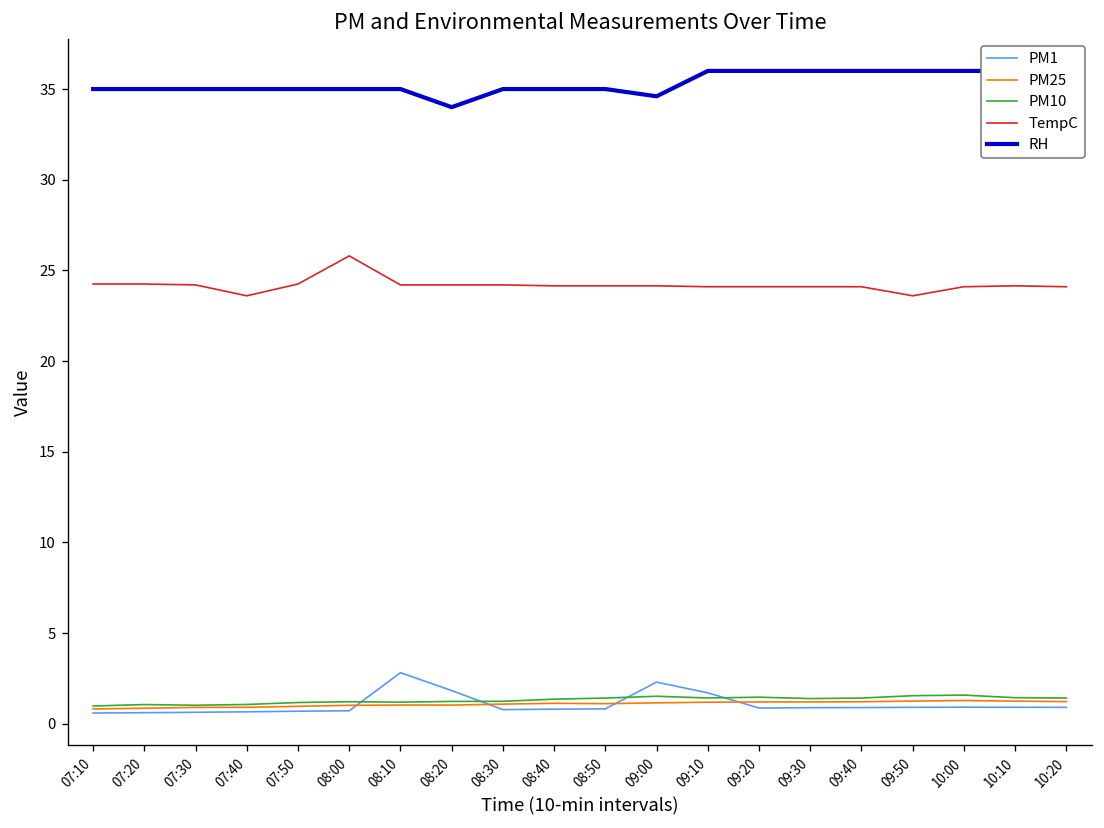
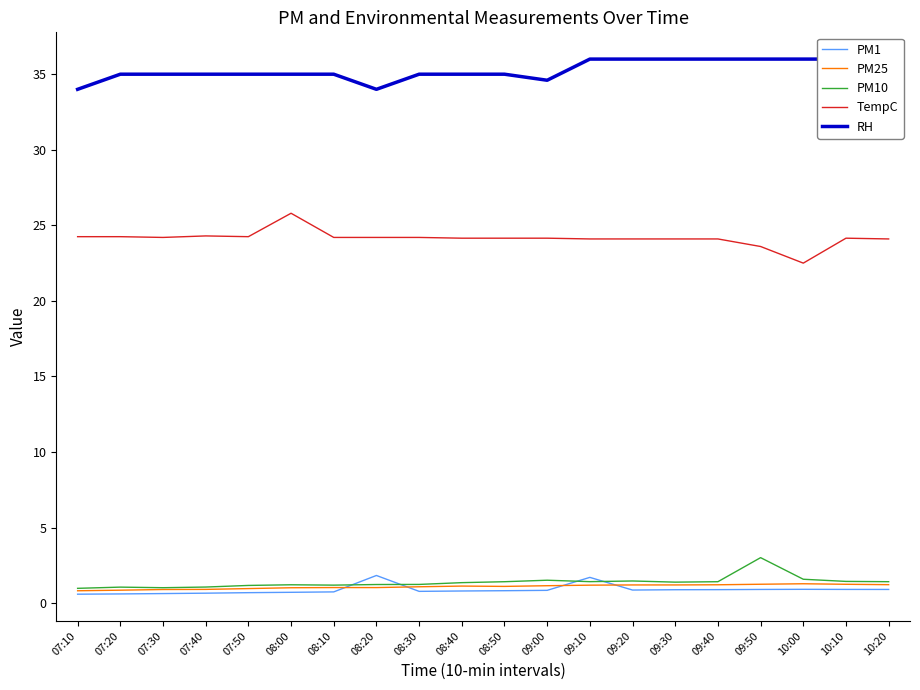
RH, 07:10: 35 -> 34
TempC, 07:40: 23.6 -> 24.3
PM1, 08:10: 2.8 -> 0.7
PM1, 09:00: 2.3 -> 0.8
PM10, 09:50: 1.6 -> 3.0
TempC, 10:00: 24.1 -> 22.5
